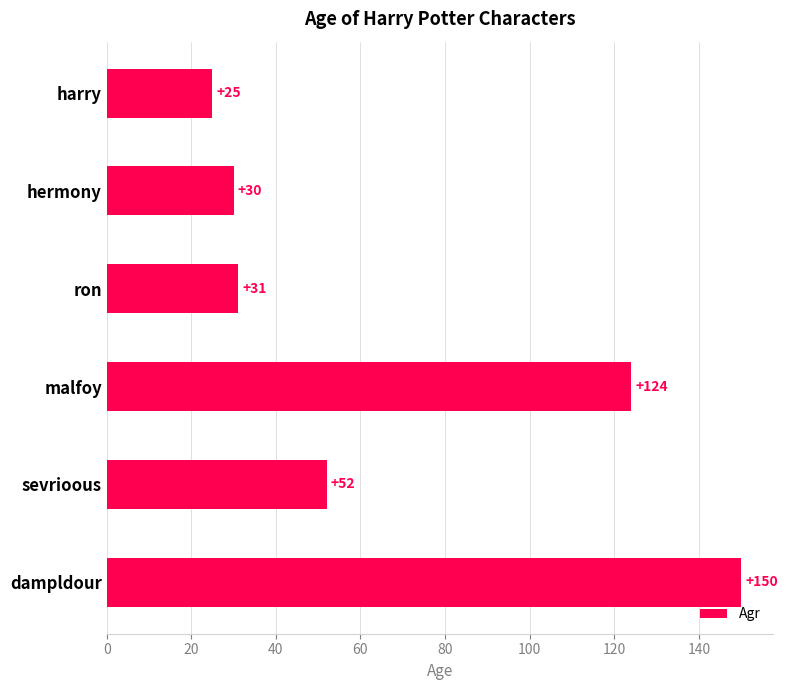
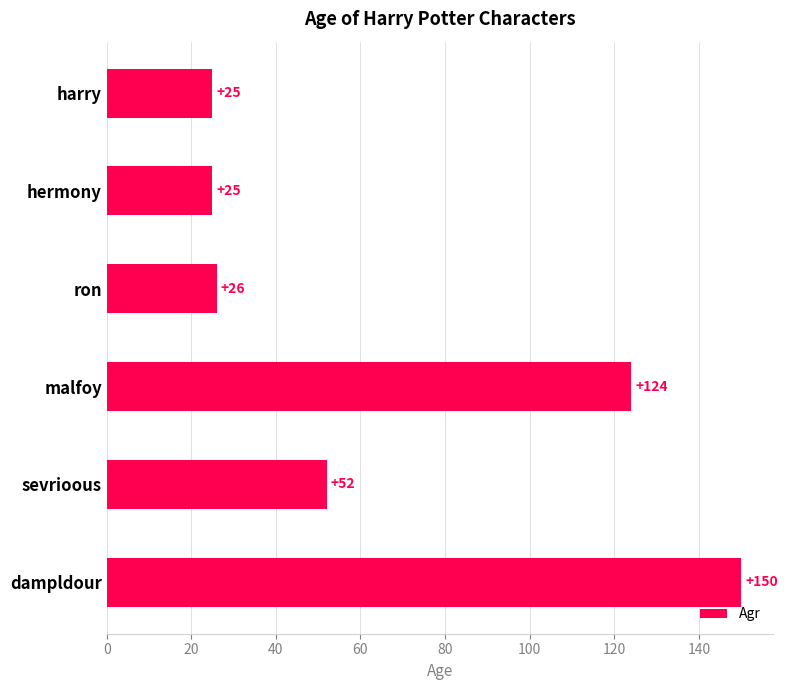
hermony: +30 -> +25
ron: +31 -> +26
